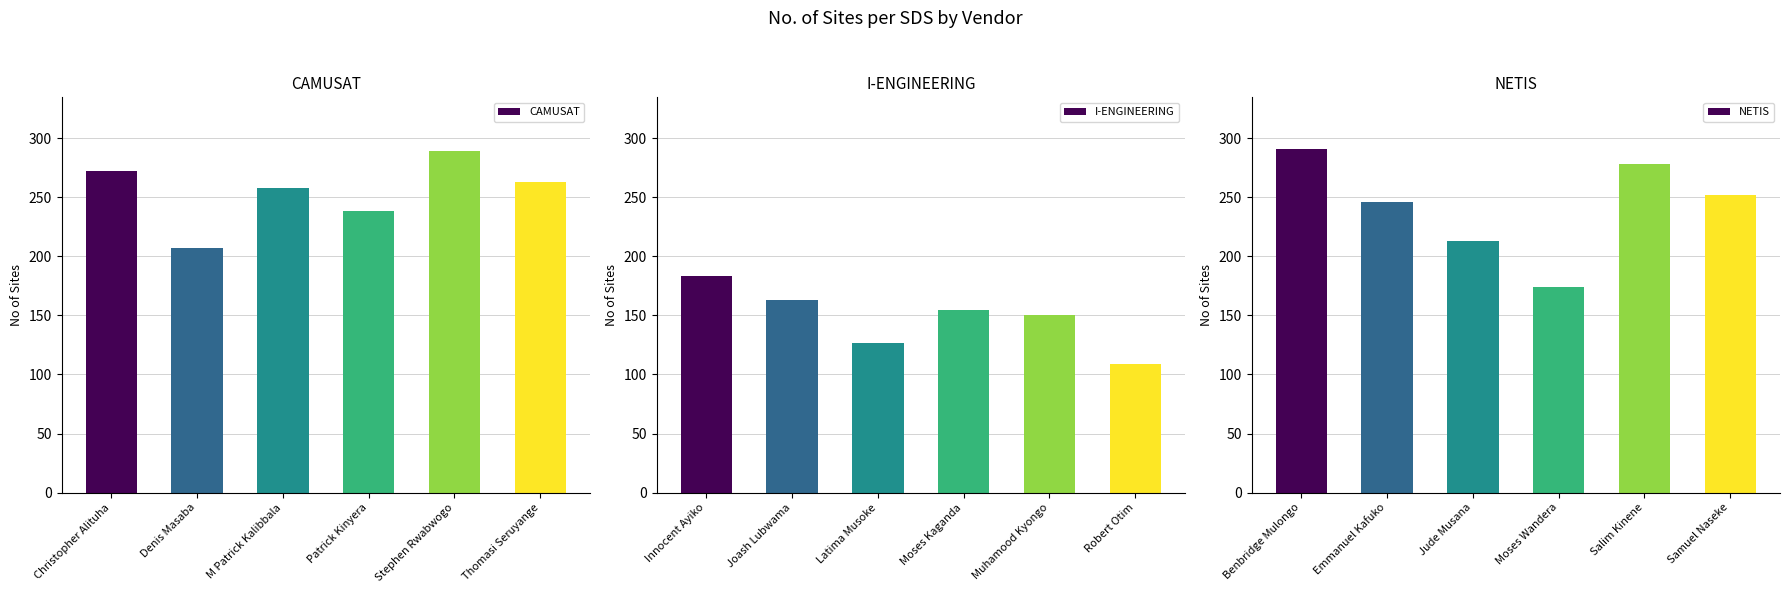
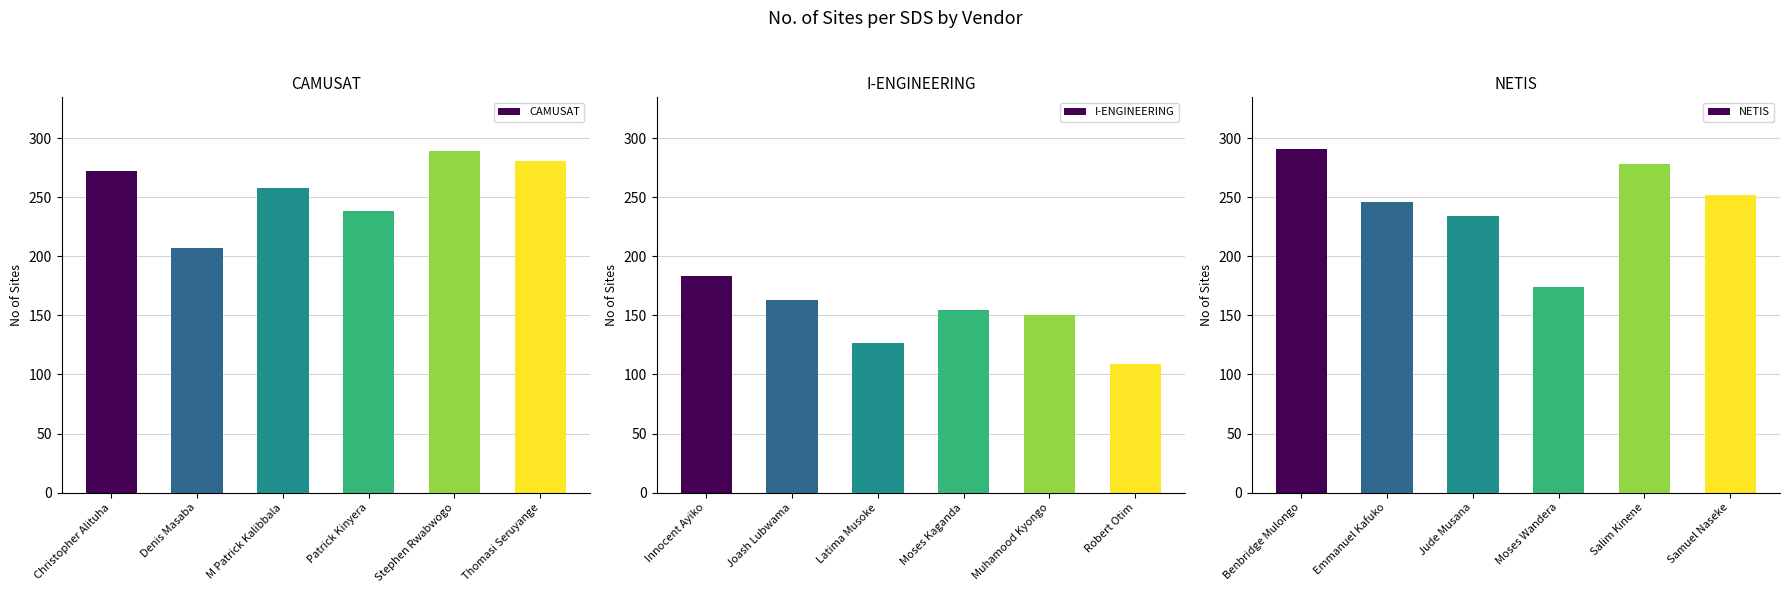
CAMUSAT, Thomasi Seruyange: 263 -> 281
NETIS, Jude Musana: 213 -> 234
